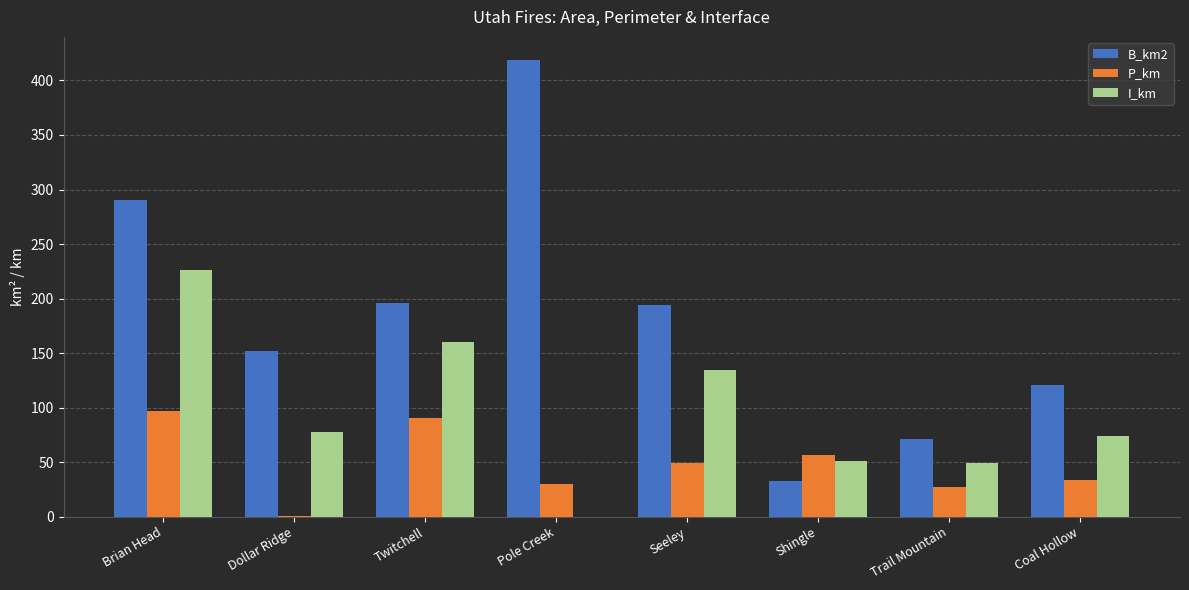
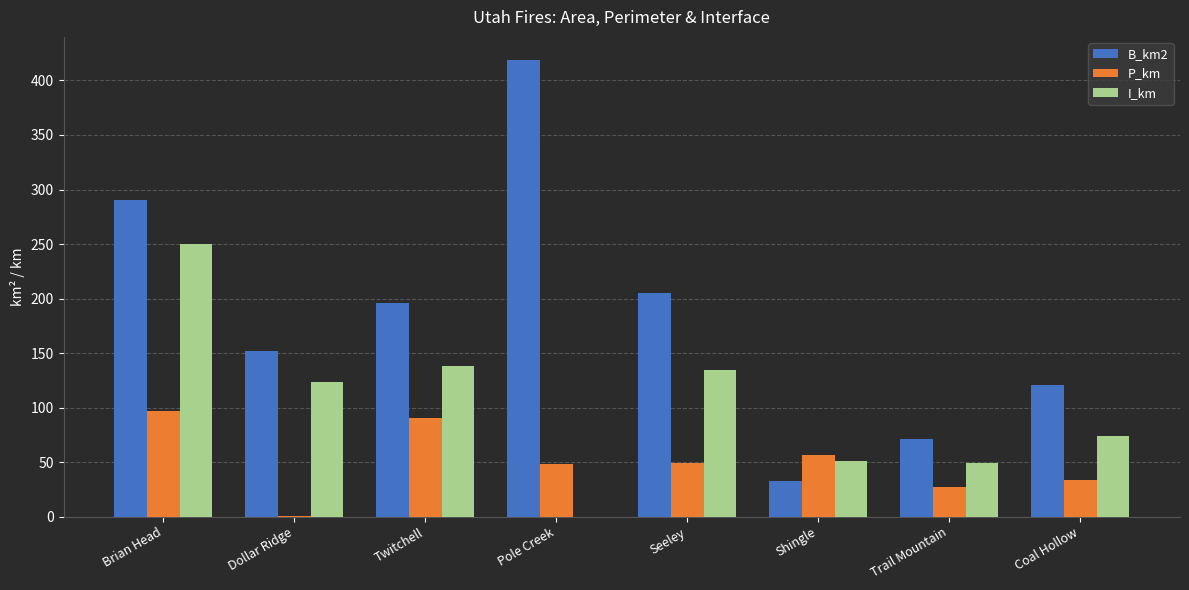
I_km, Brian Head: 227 -> 250
I_km, Dollar Ridge: 78 -> 123
I_km, Twitchell: 161 -> 138
P_km, Pole Creek: 30 -> 48
B_km2, Seeley: 194 -> 205
